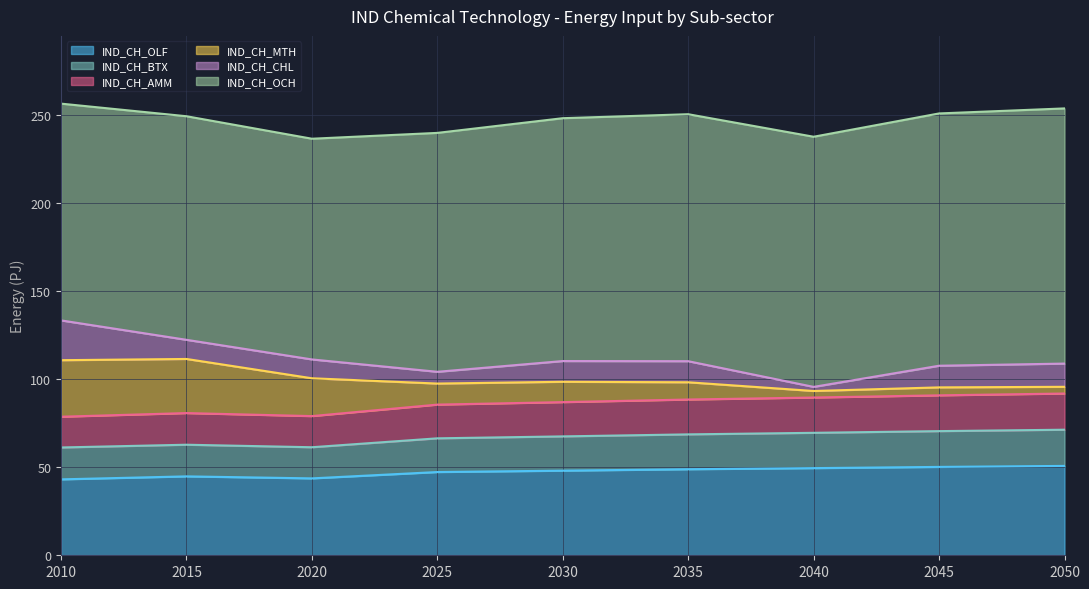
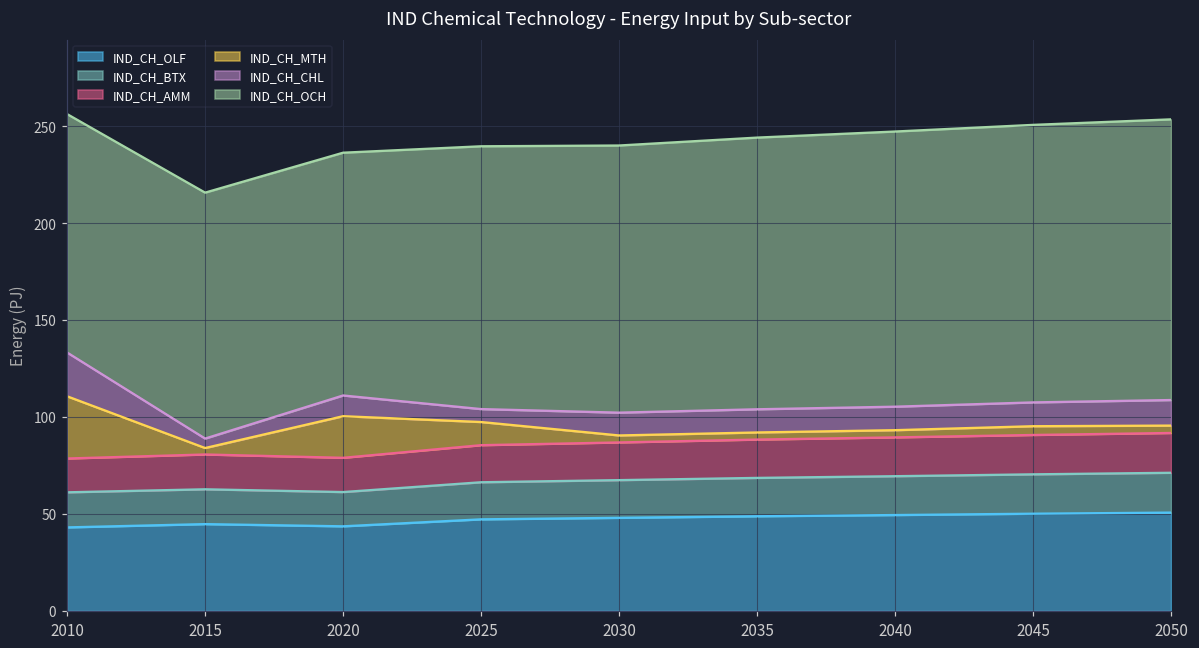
IND_CH_MTH, 2015: 31 -> 3
IND_CH_CHL, 2015: 11 -> 5
IND_CH_MTH, 2030: 12 -> 4
IND_CH_MTH, 2035: 10 -> 4
IND_CH_CHL, 2040: 2 -> 12
